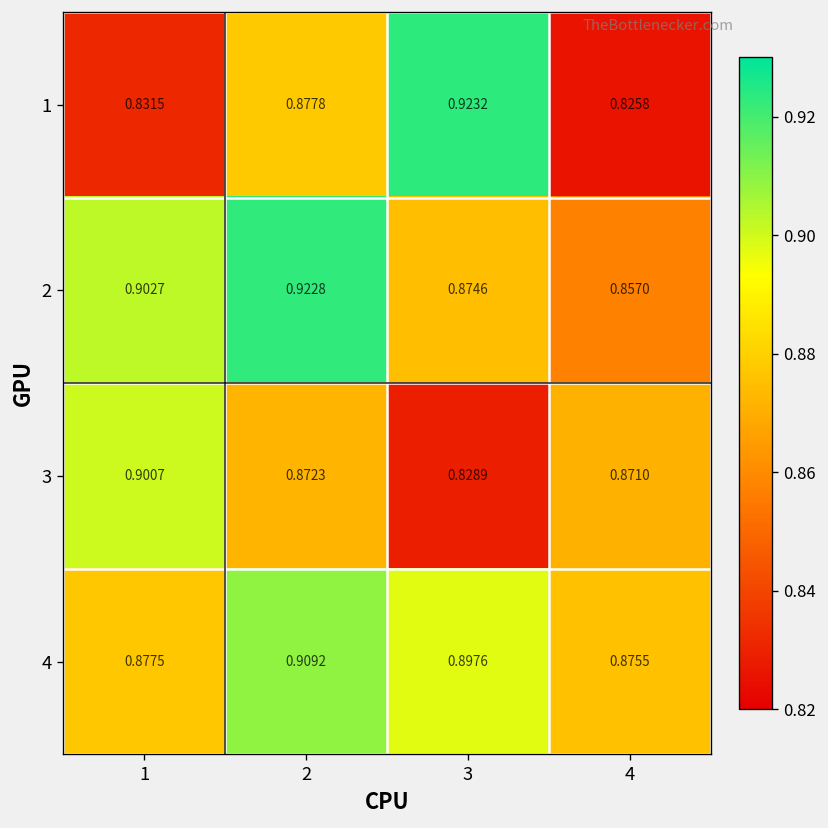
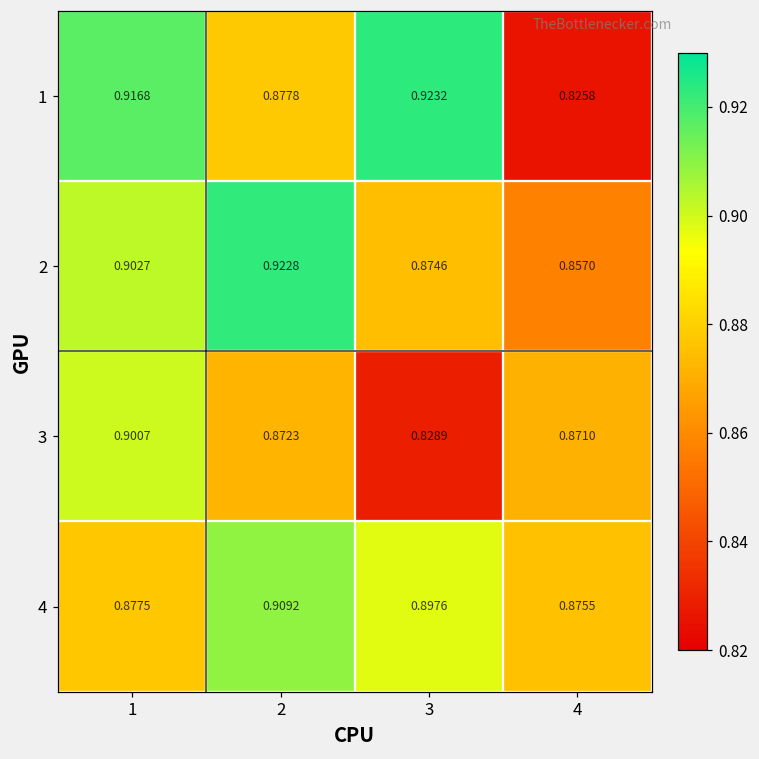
1, 1: 0.8315 -> 0.9168
